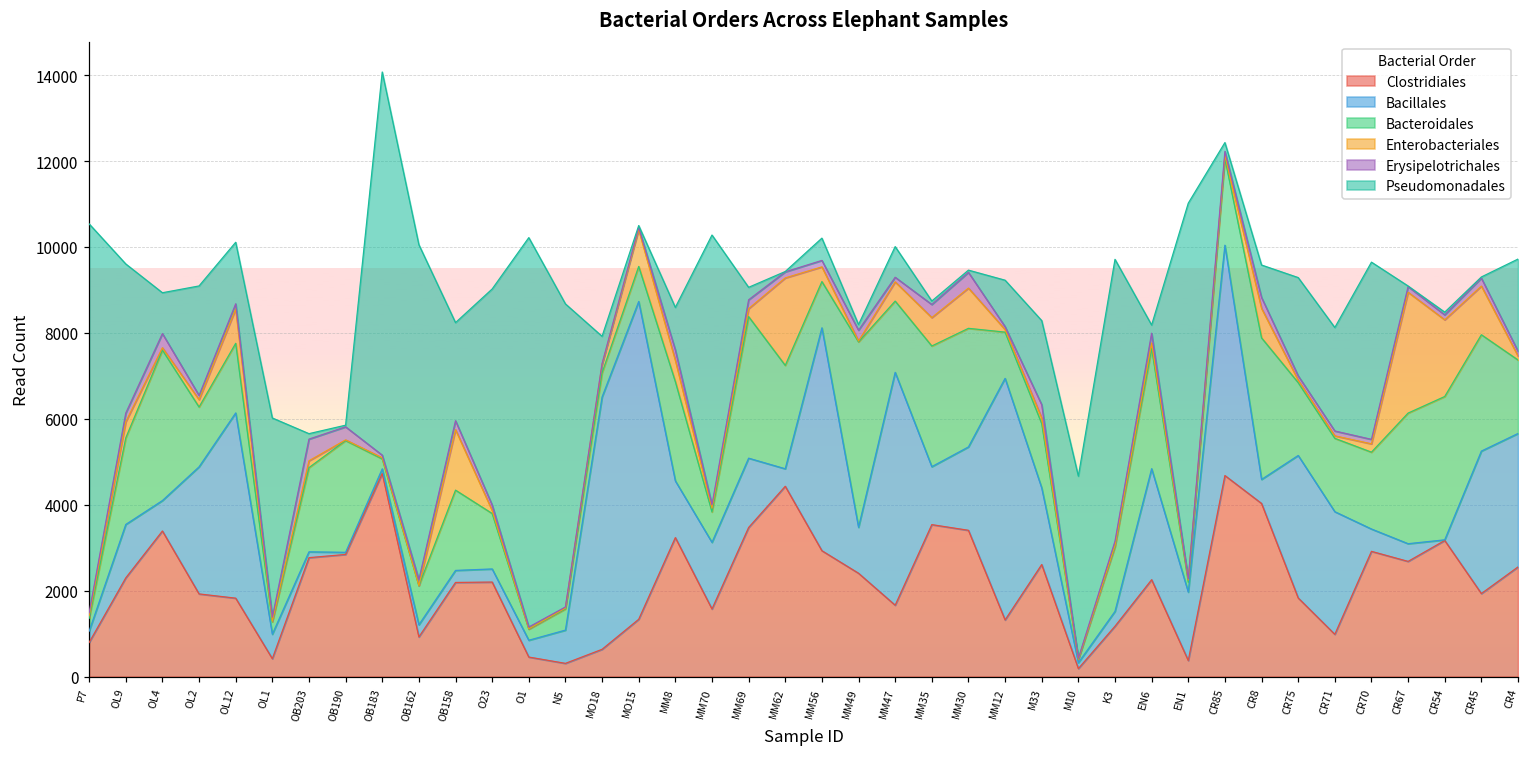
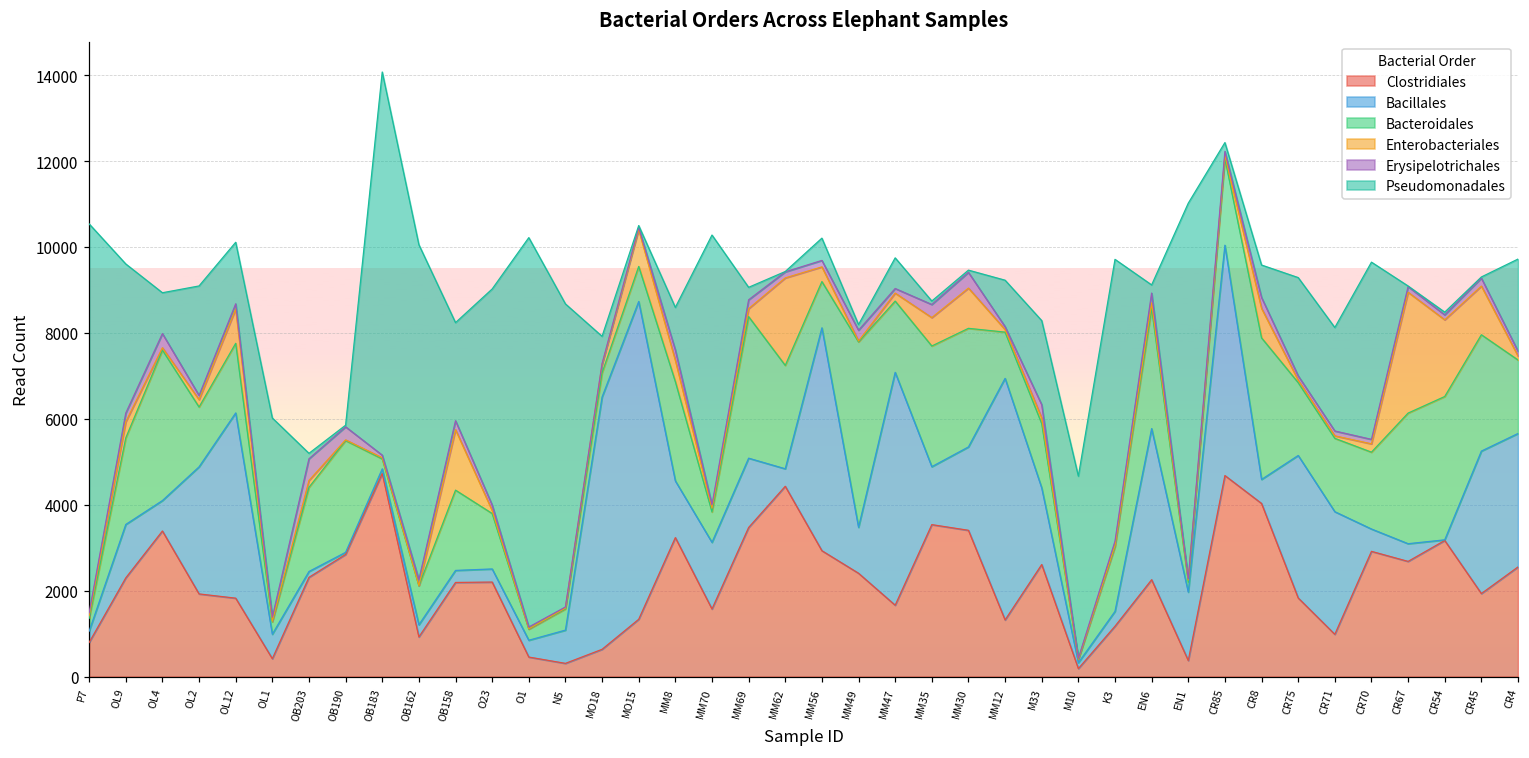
Clostridiales, OB203: 2800 -> 2300
Enterobacteriales, MM47: 400 -> 200
Bacillales, EN6: 2600 -> 3500
